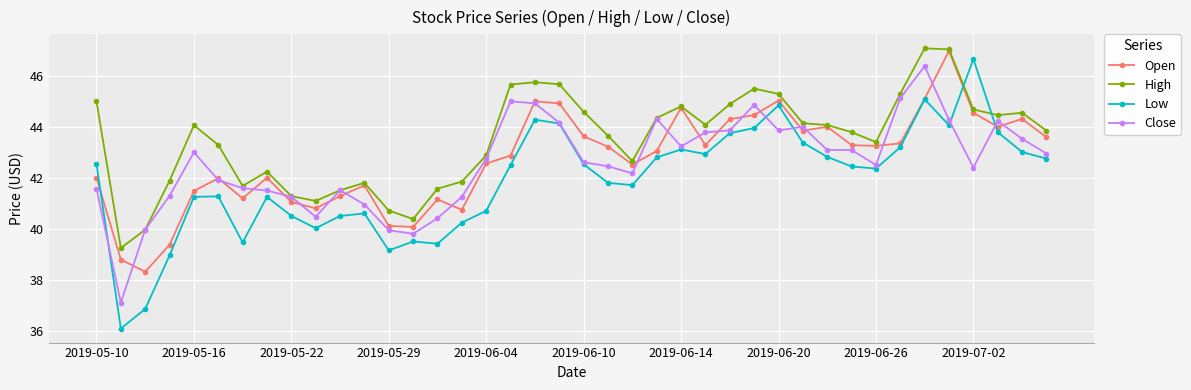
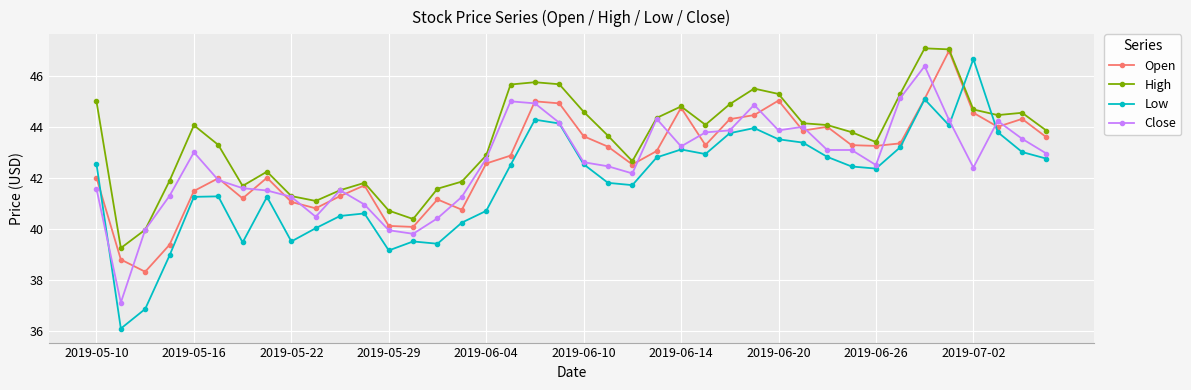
Low, 2019-05-22: 40.5 -> 39.5
Low, 2019-06-20: 44.8 -> 43.5
